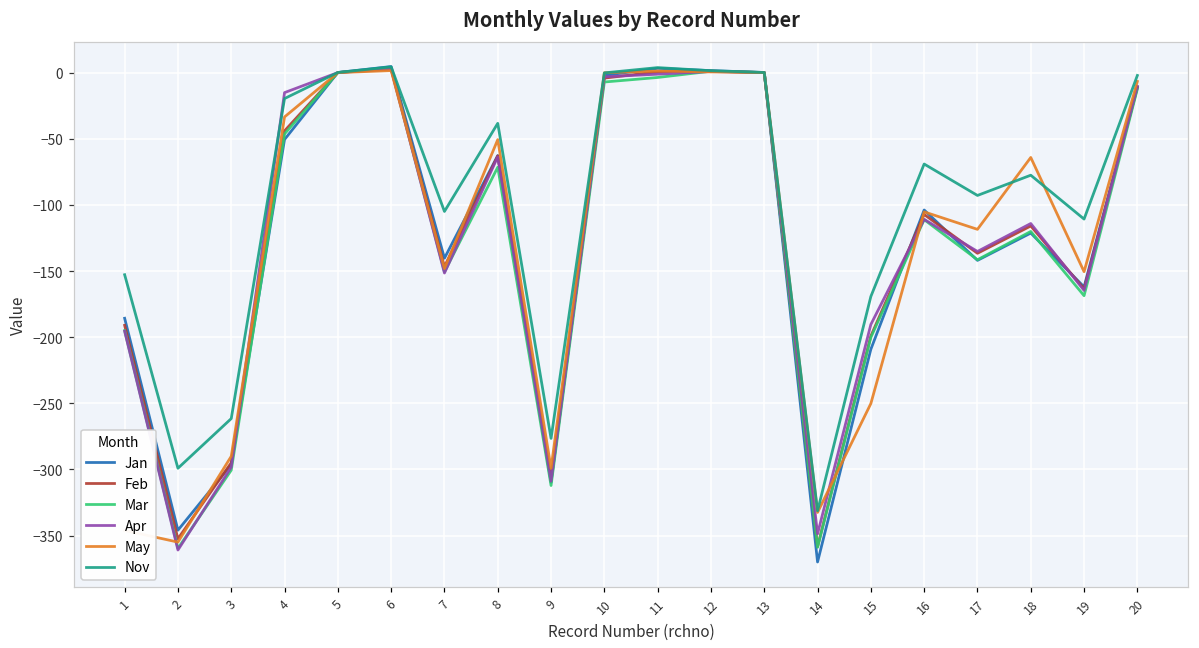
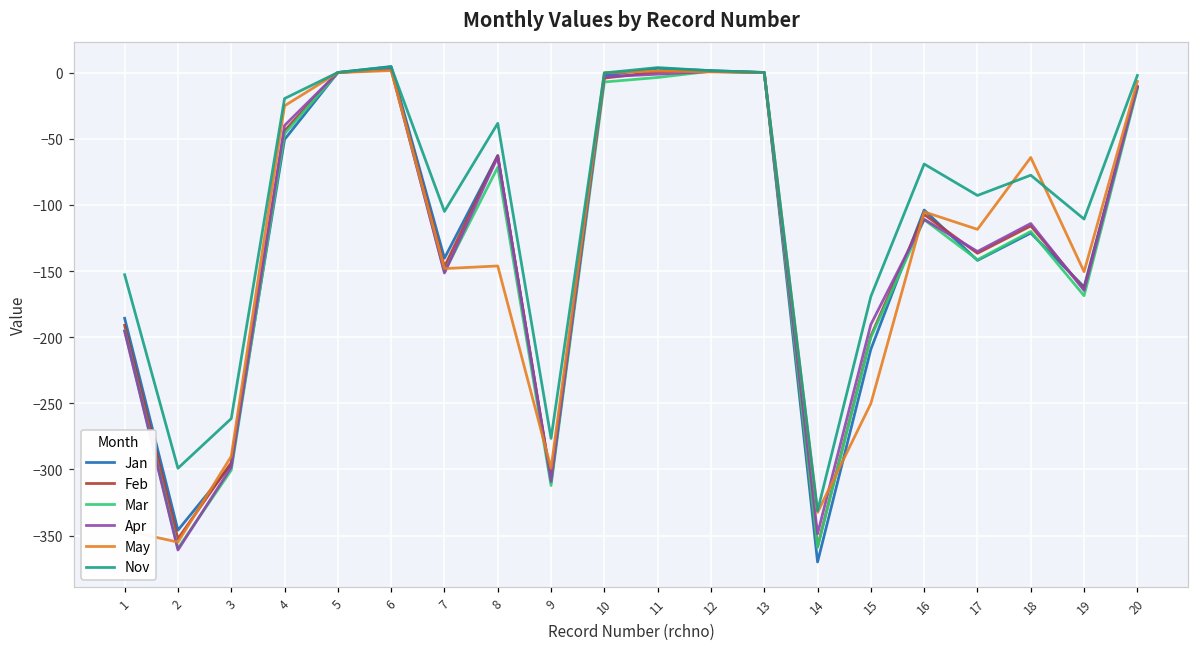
Apr, 4: -15 -> -40
May, 4: -33 -> -25
May, 8: -51 -> -146
